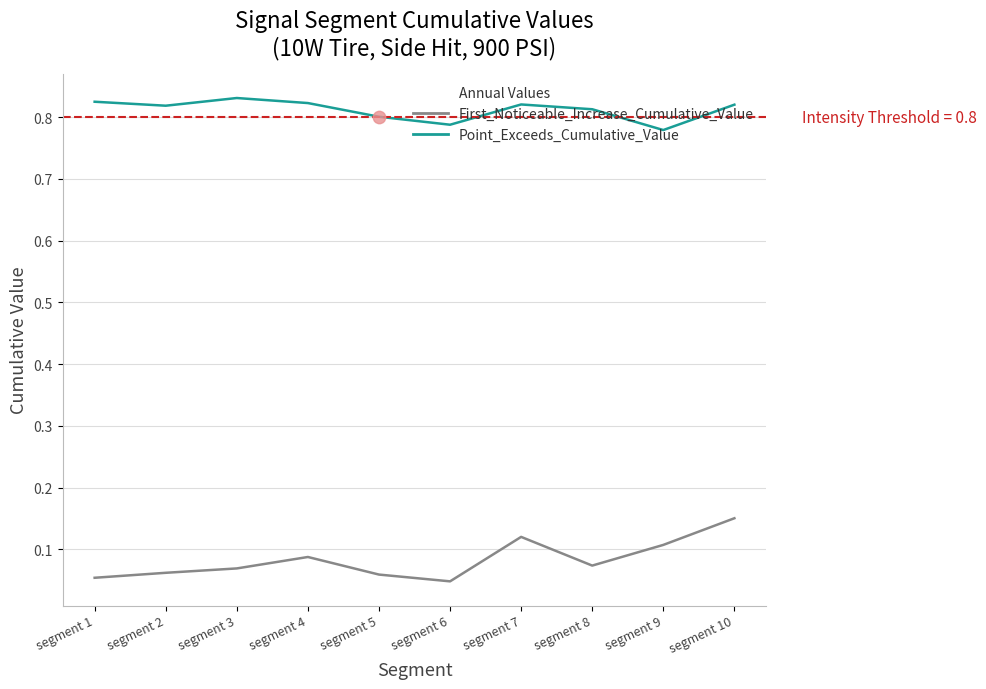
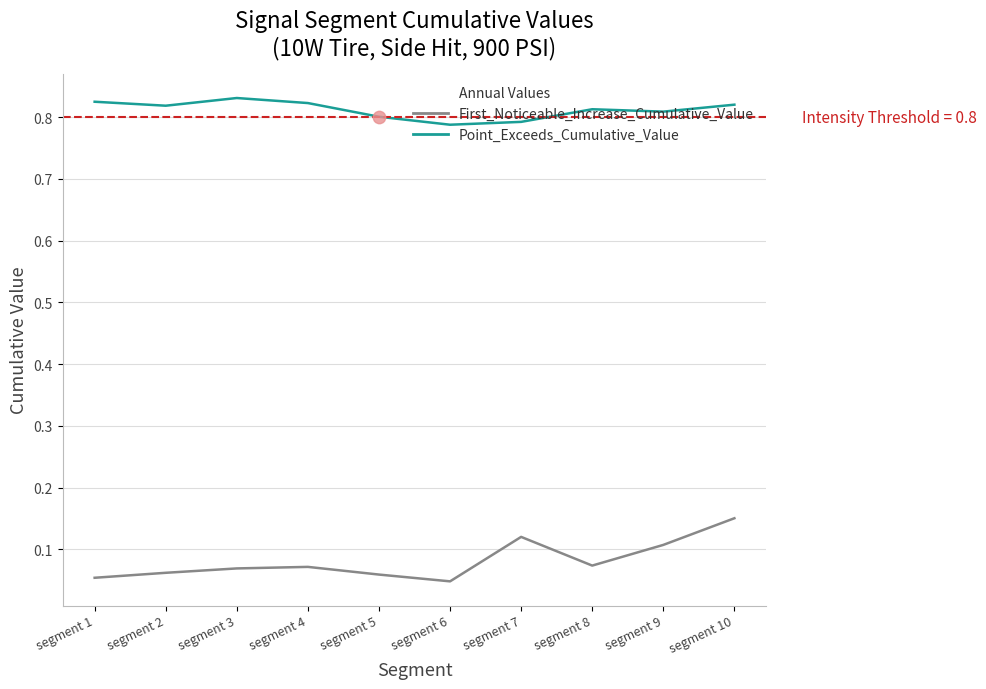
First_Noticeable_Increase_Cumulative_Value, segment 4: 0.09 -> 0.07
Point_Exceeds_Cumulative_Value, segment 7: 0.82 -> 0.79
Point_Exceeds_Cumulative_Value, segment 9: 0.78 -> 0.81
